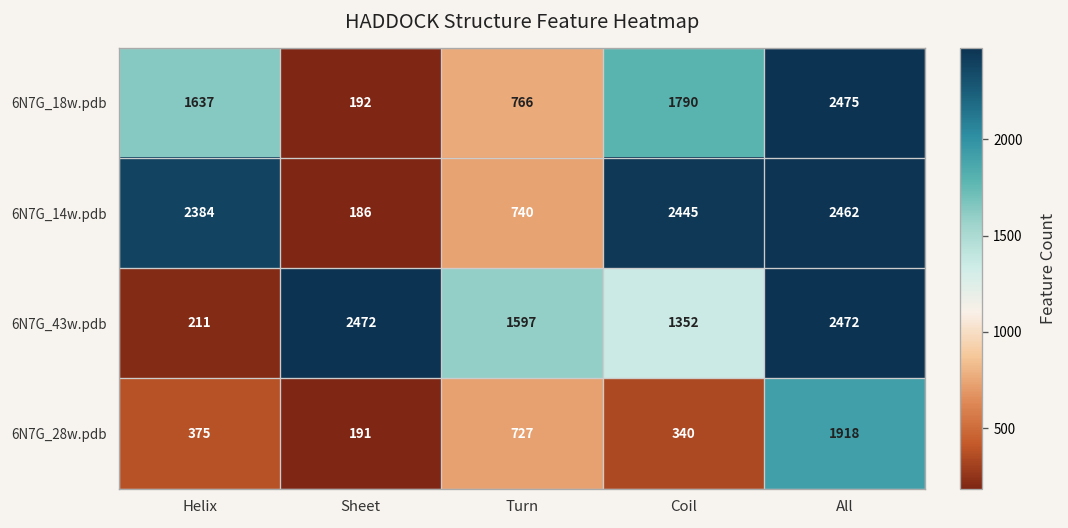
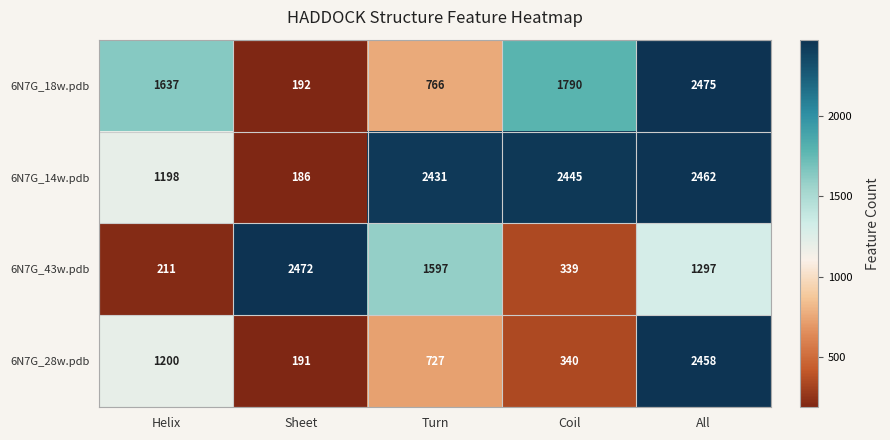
6N7G_14w.pdb, Helix: 2384 -> 1198
6N7G_14w.pdb, Turn: 740 -> 2431
6N7G_43w.pdb, Coil: 1352 -> 339
6N7G_43w.pdb, All: 2472 -> 1297
6N7G_28w.pdb, Helix: 375 -> 1200
6N7G_28w.pdb, All: 1918 -> 2458
